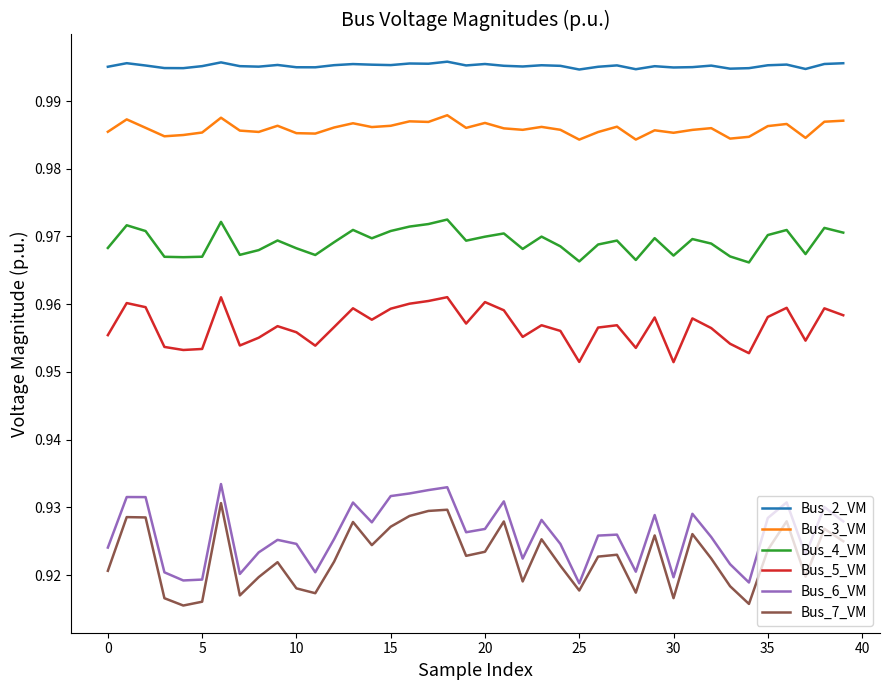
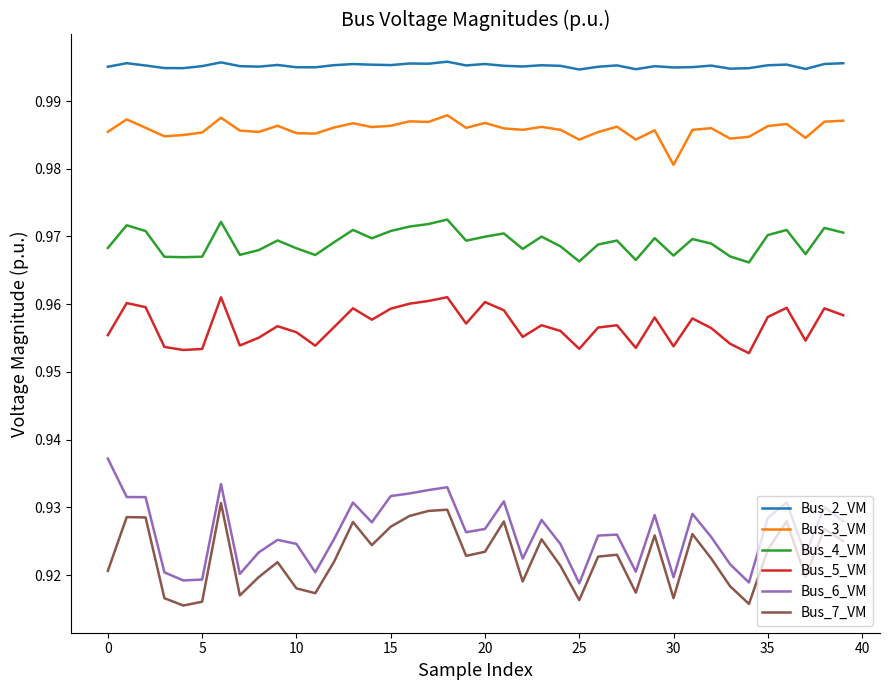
Bus_6_VM, 0: 0.924 -> 0.937
Bus_5_VM, 25: 0.951 -> 0.953
Bus_7_VM, 25: 0.918 -> 0.916
Bus_3_VM, 30: 0.985 -> 0.981
Bus_5_VM, 30: 0.951 -> 0.954
